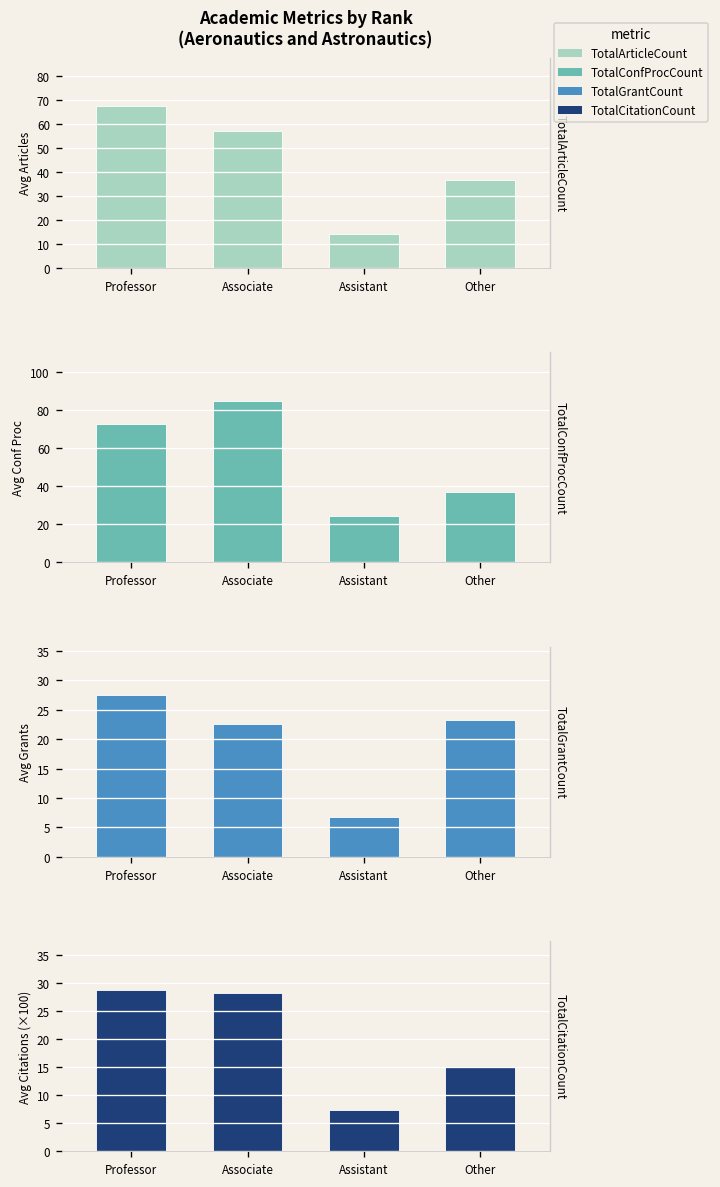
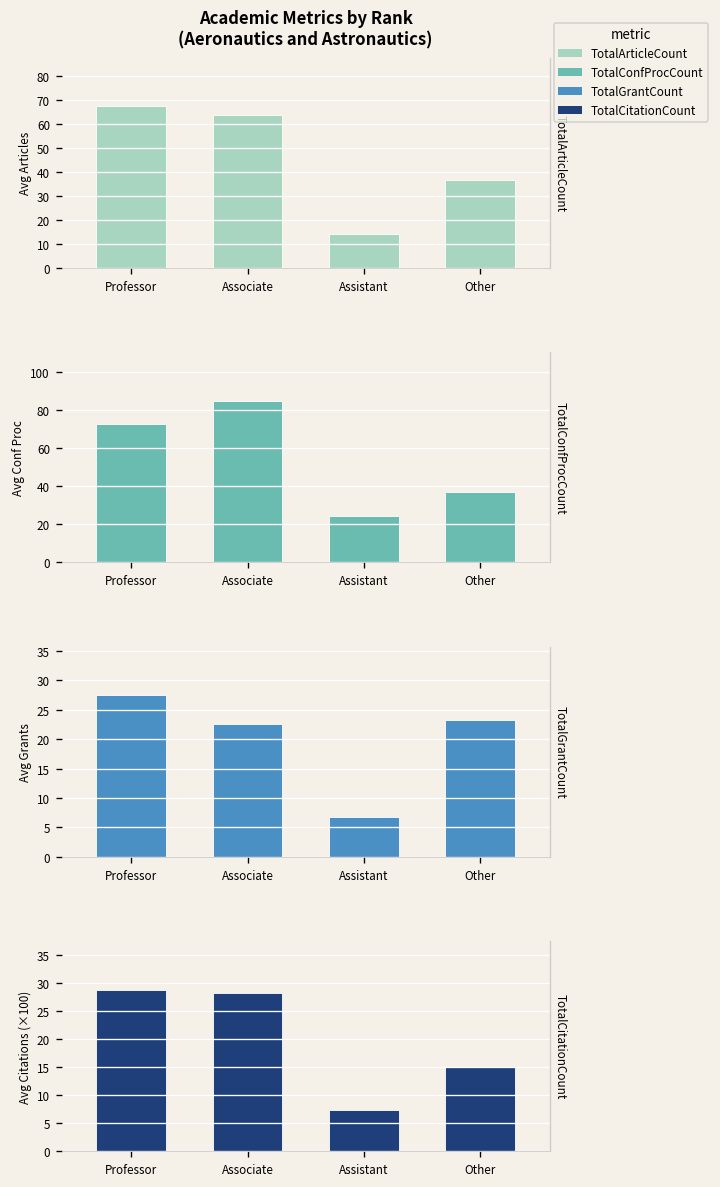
Academic Metrics by Rank (Aeronautics and Astronautics), Associate: 57 -> 64
